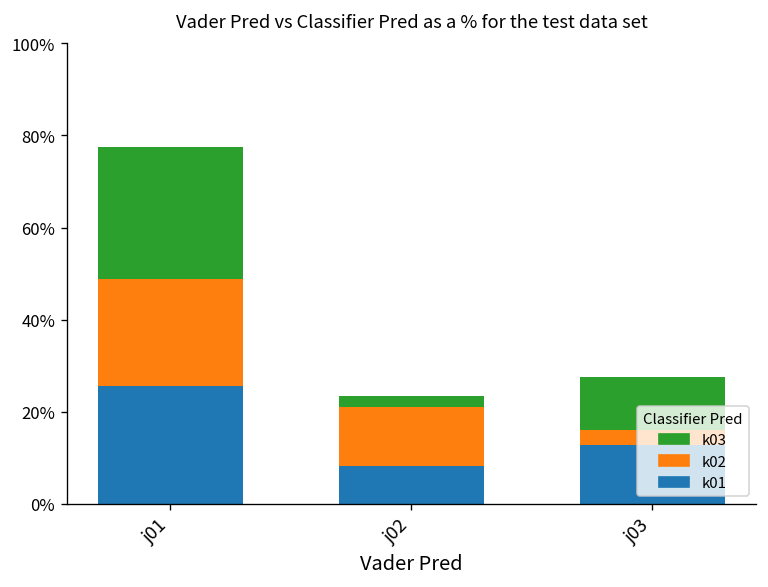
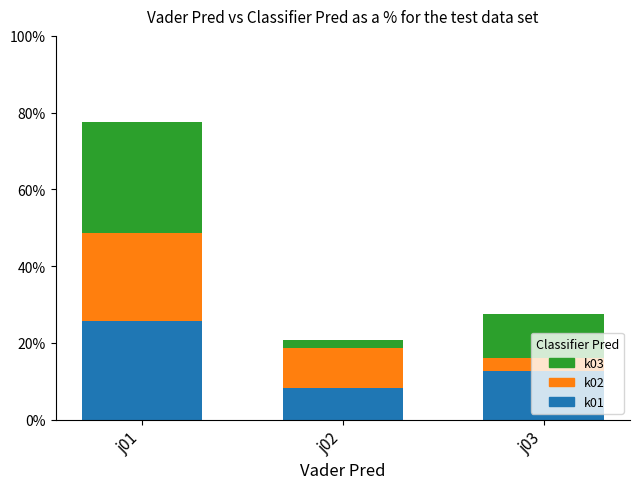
k02, j02: 13% -> 10%
